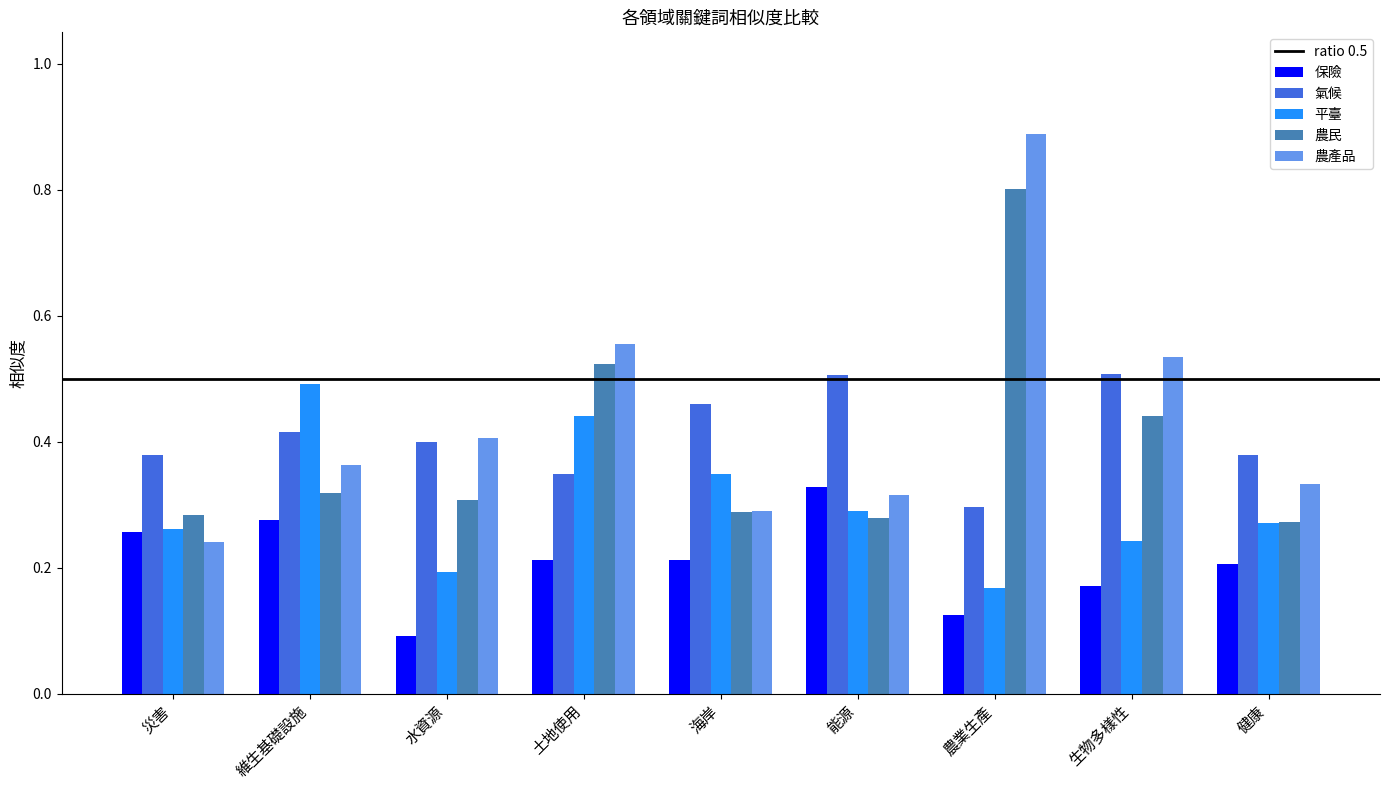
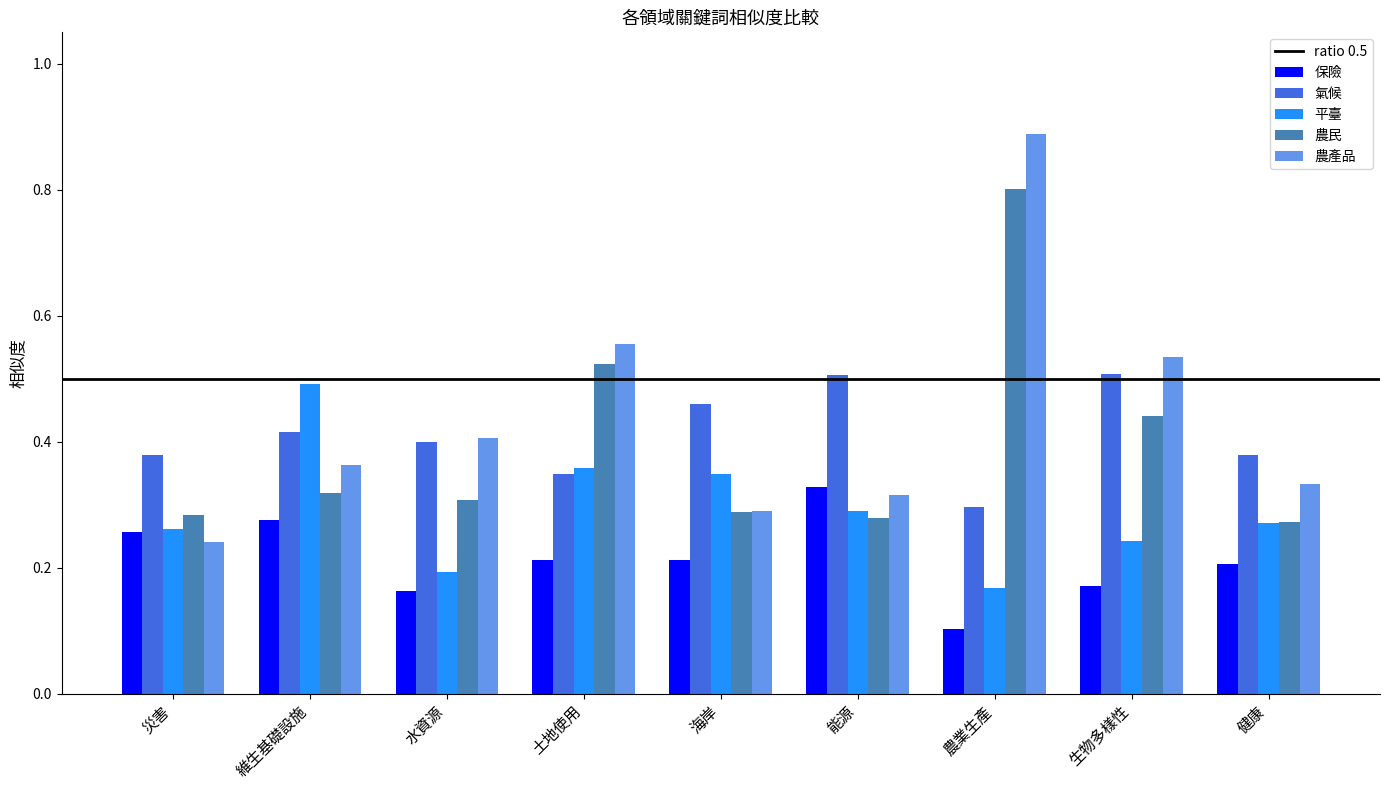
保險, 水資源: 0.09 -> 0.16
平臺, 土地使用: 0.44 -> 0.36
保險, 農業生產: 0.12 -> 0.10
